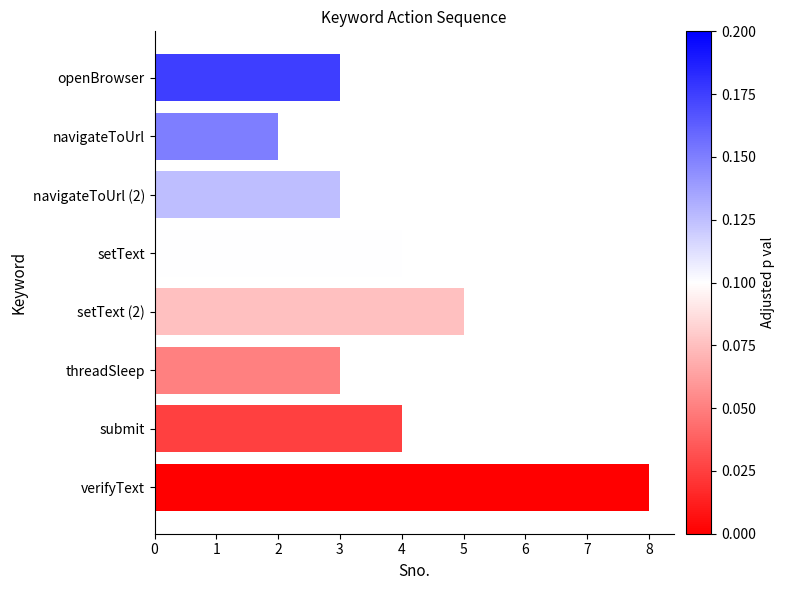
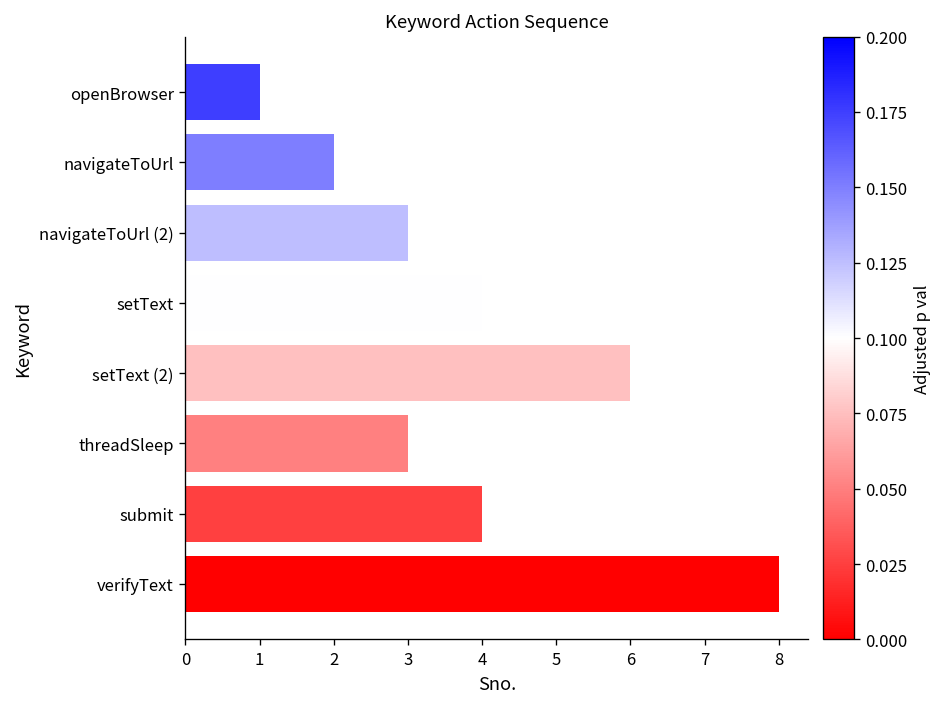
openBrowser: 3 -> 1
setText (2): 5 -> 6
